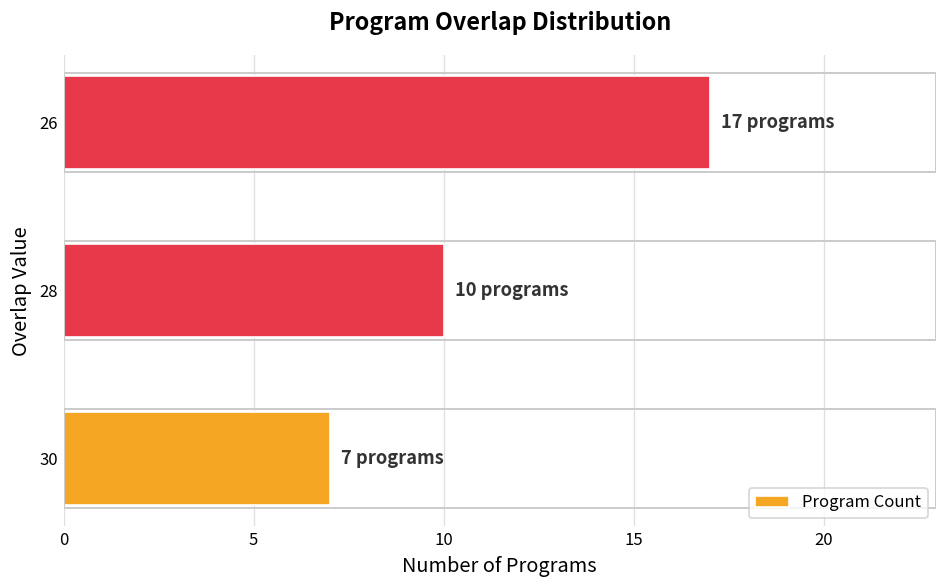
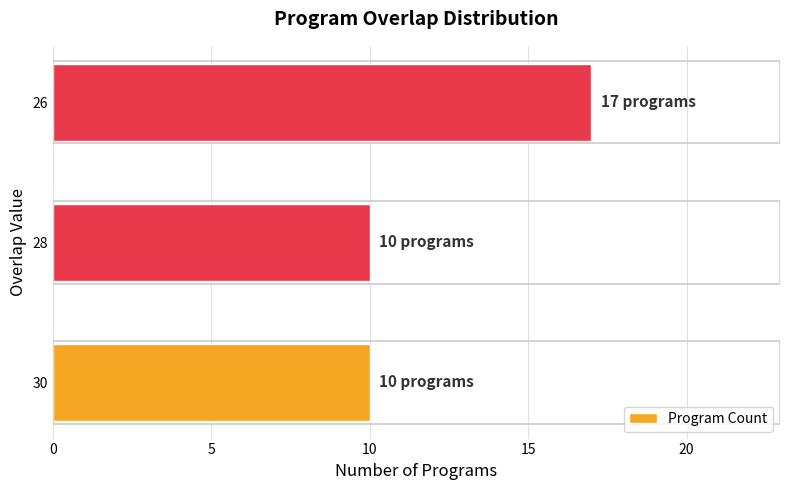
30: 7 -> 10
